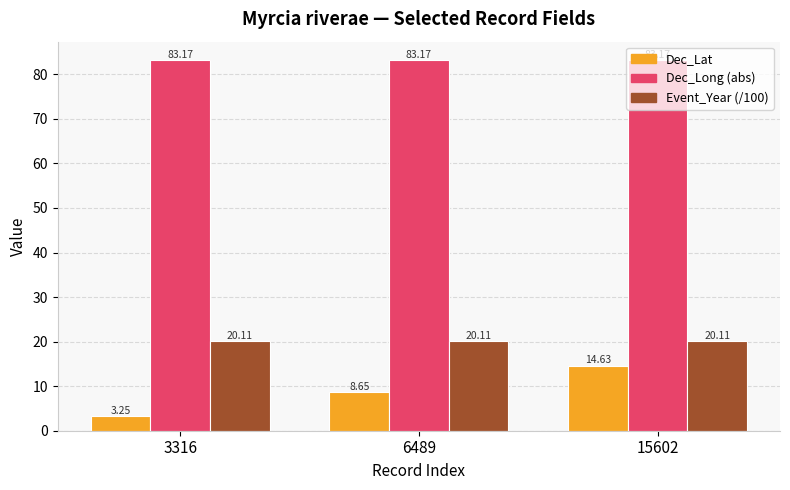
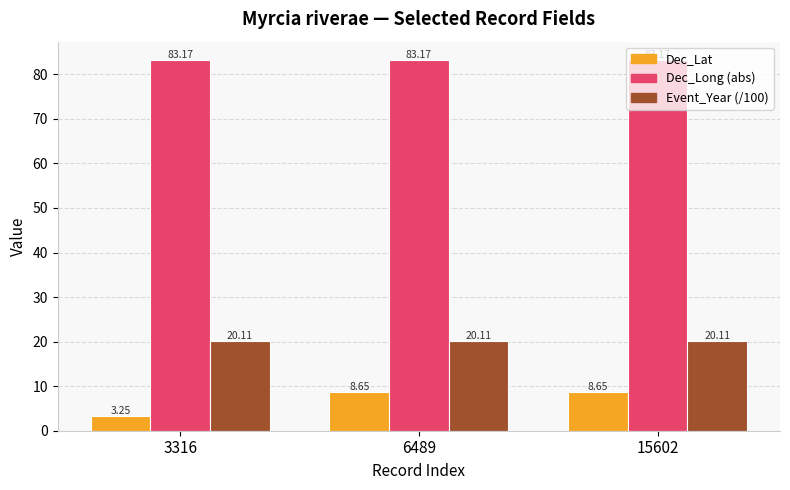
Dec_Lat, 15602: 14.63 -> 8.65
